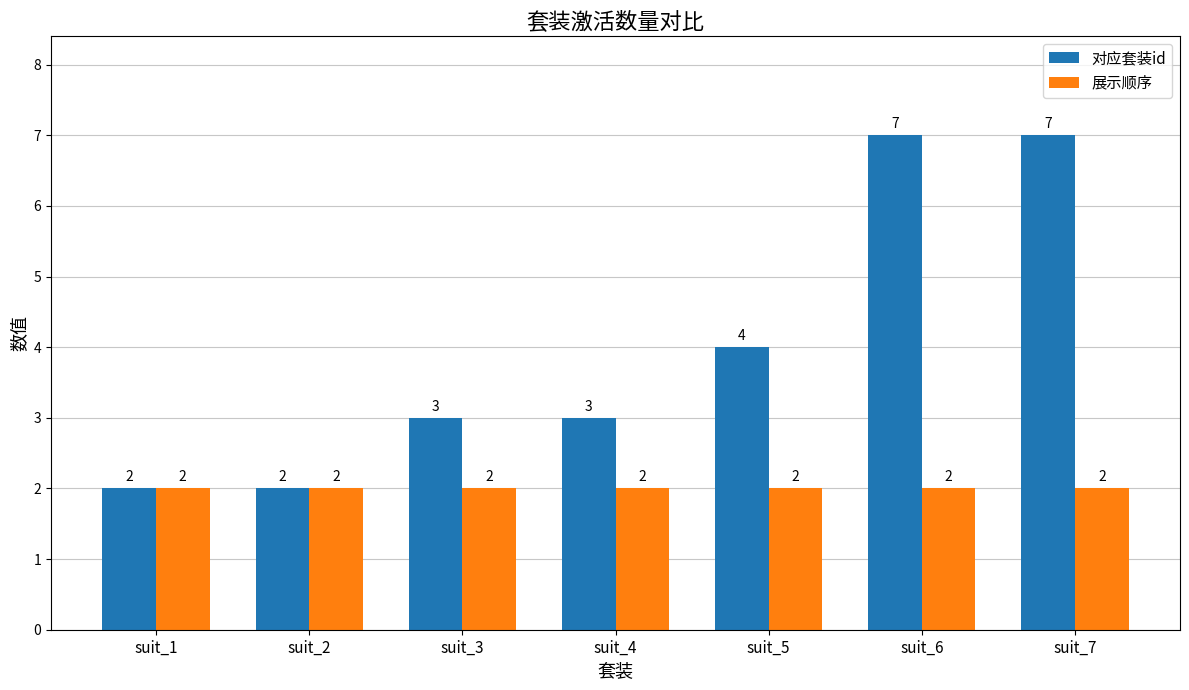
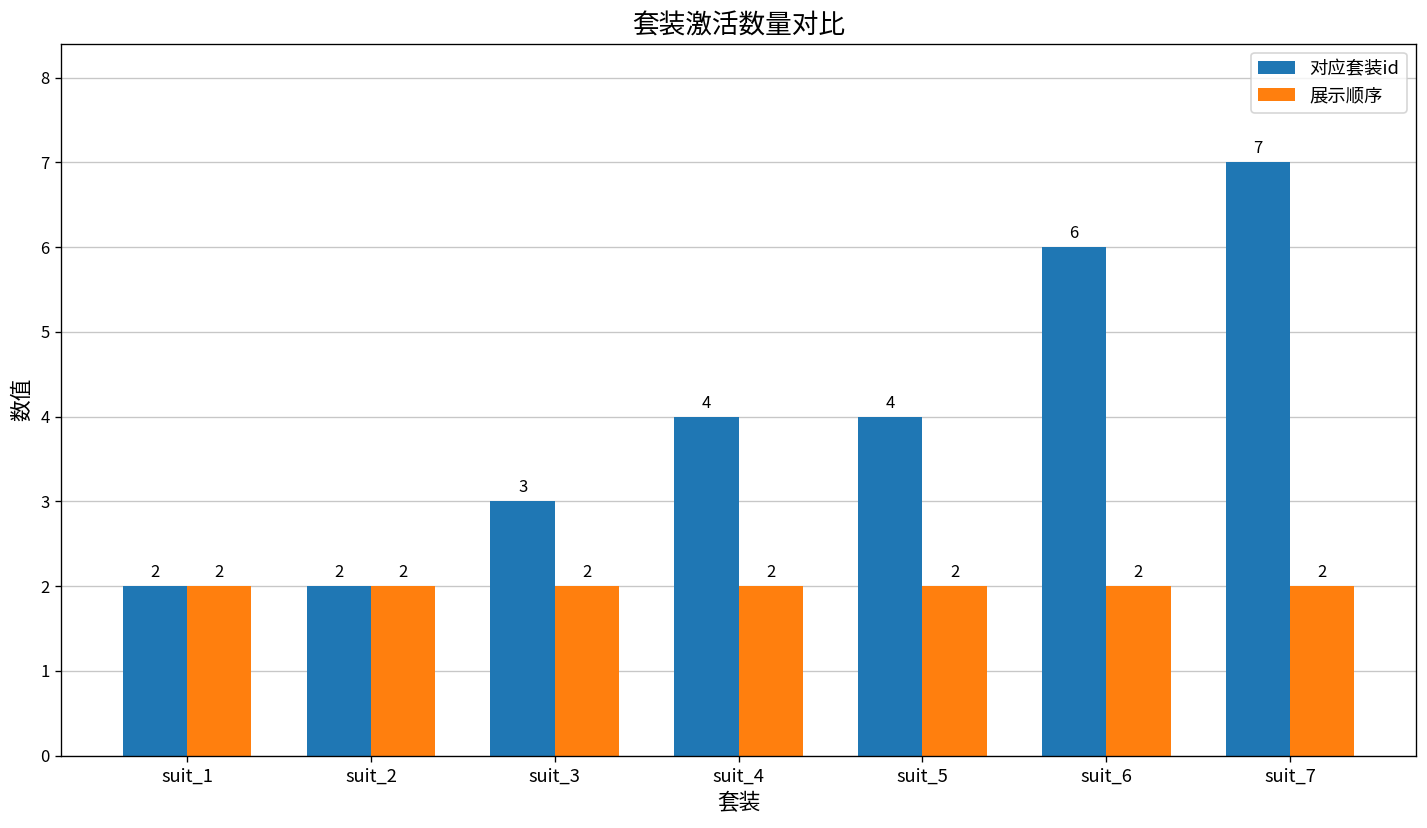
对应套装id, suit_4: 3 -> 4
对应套装id, suit_6: 7 -> 6
